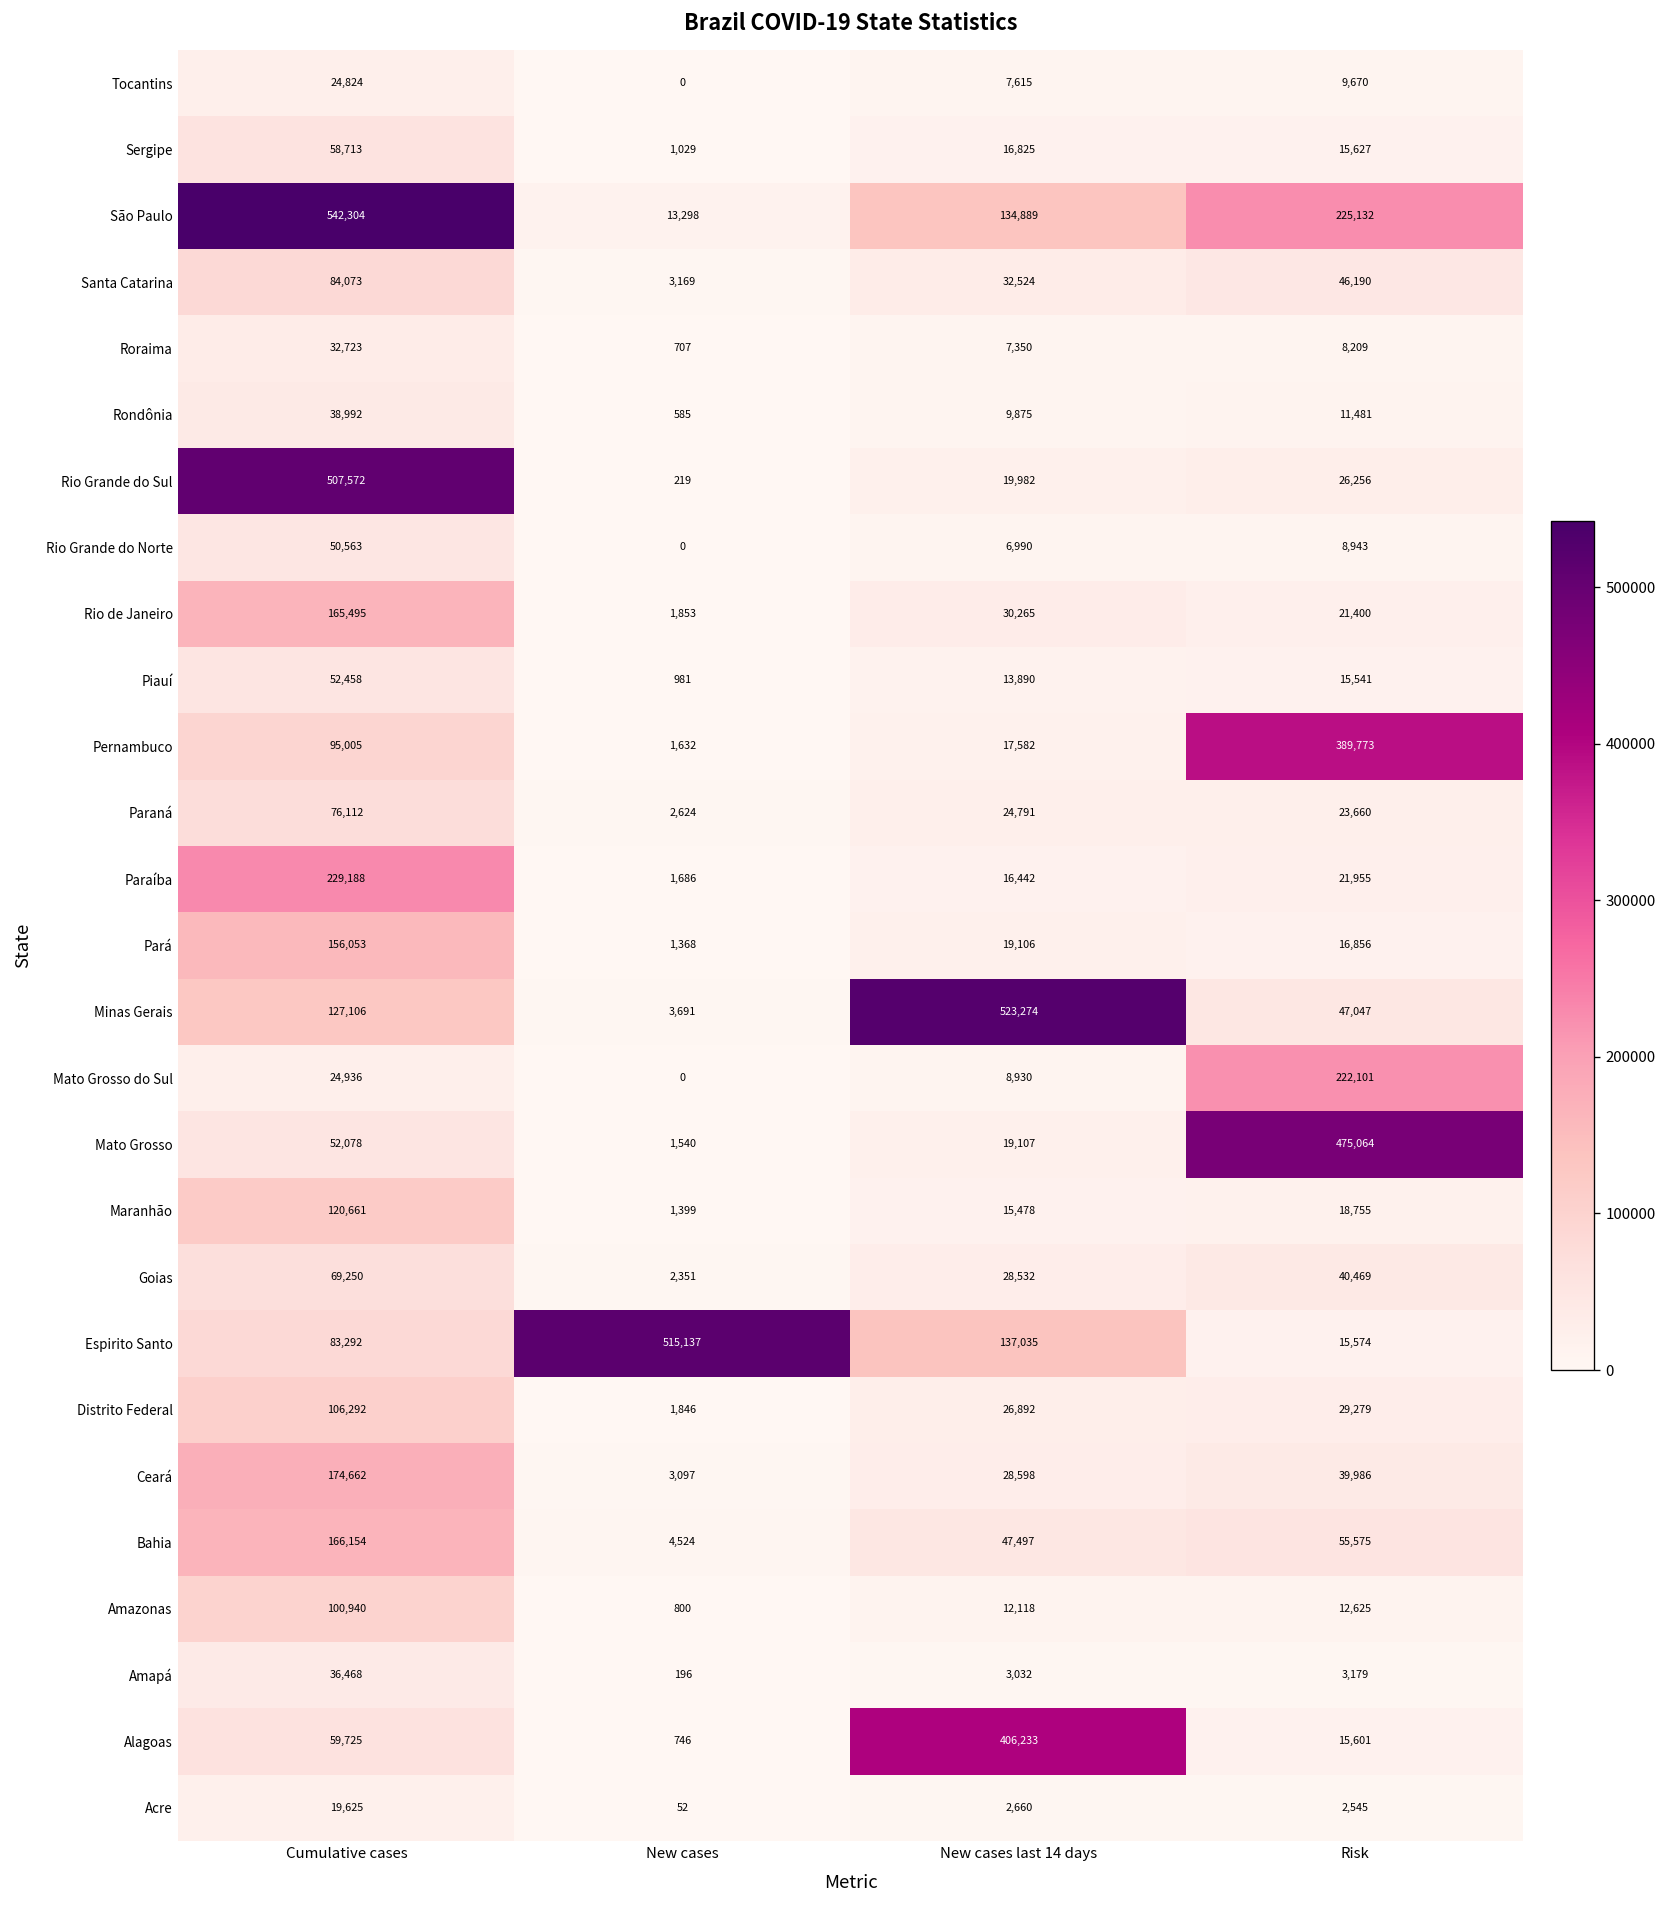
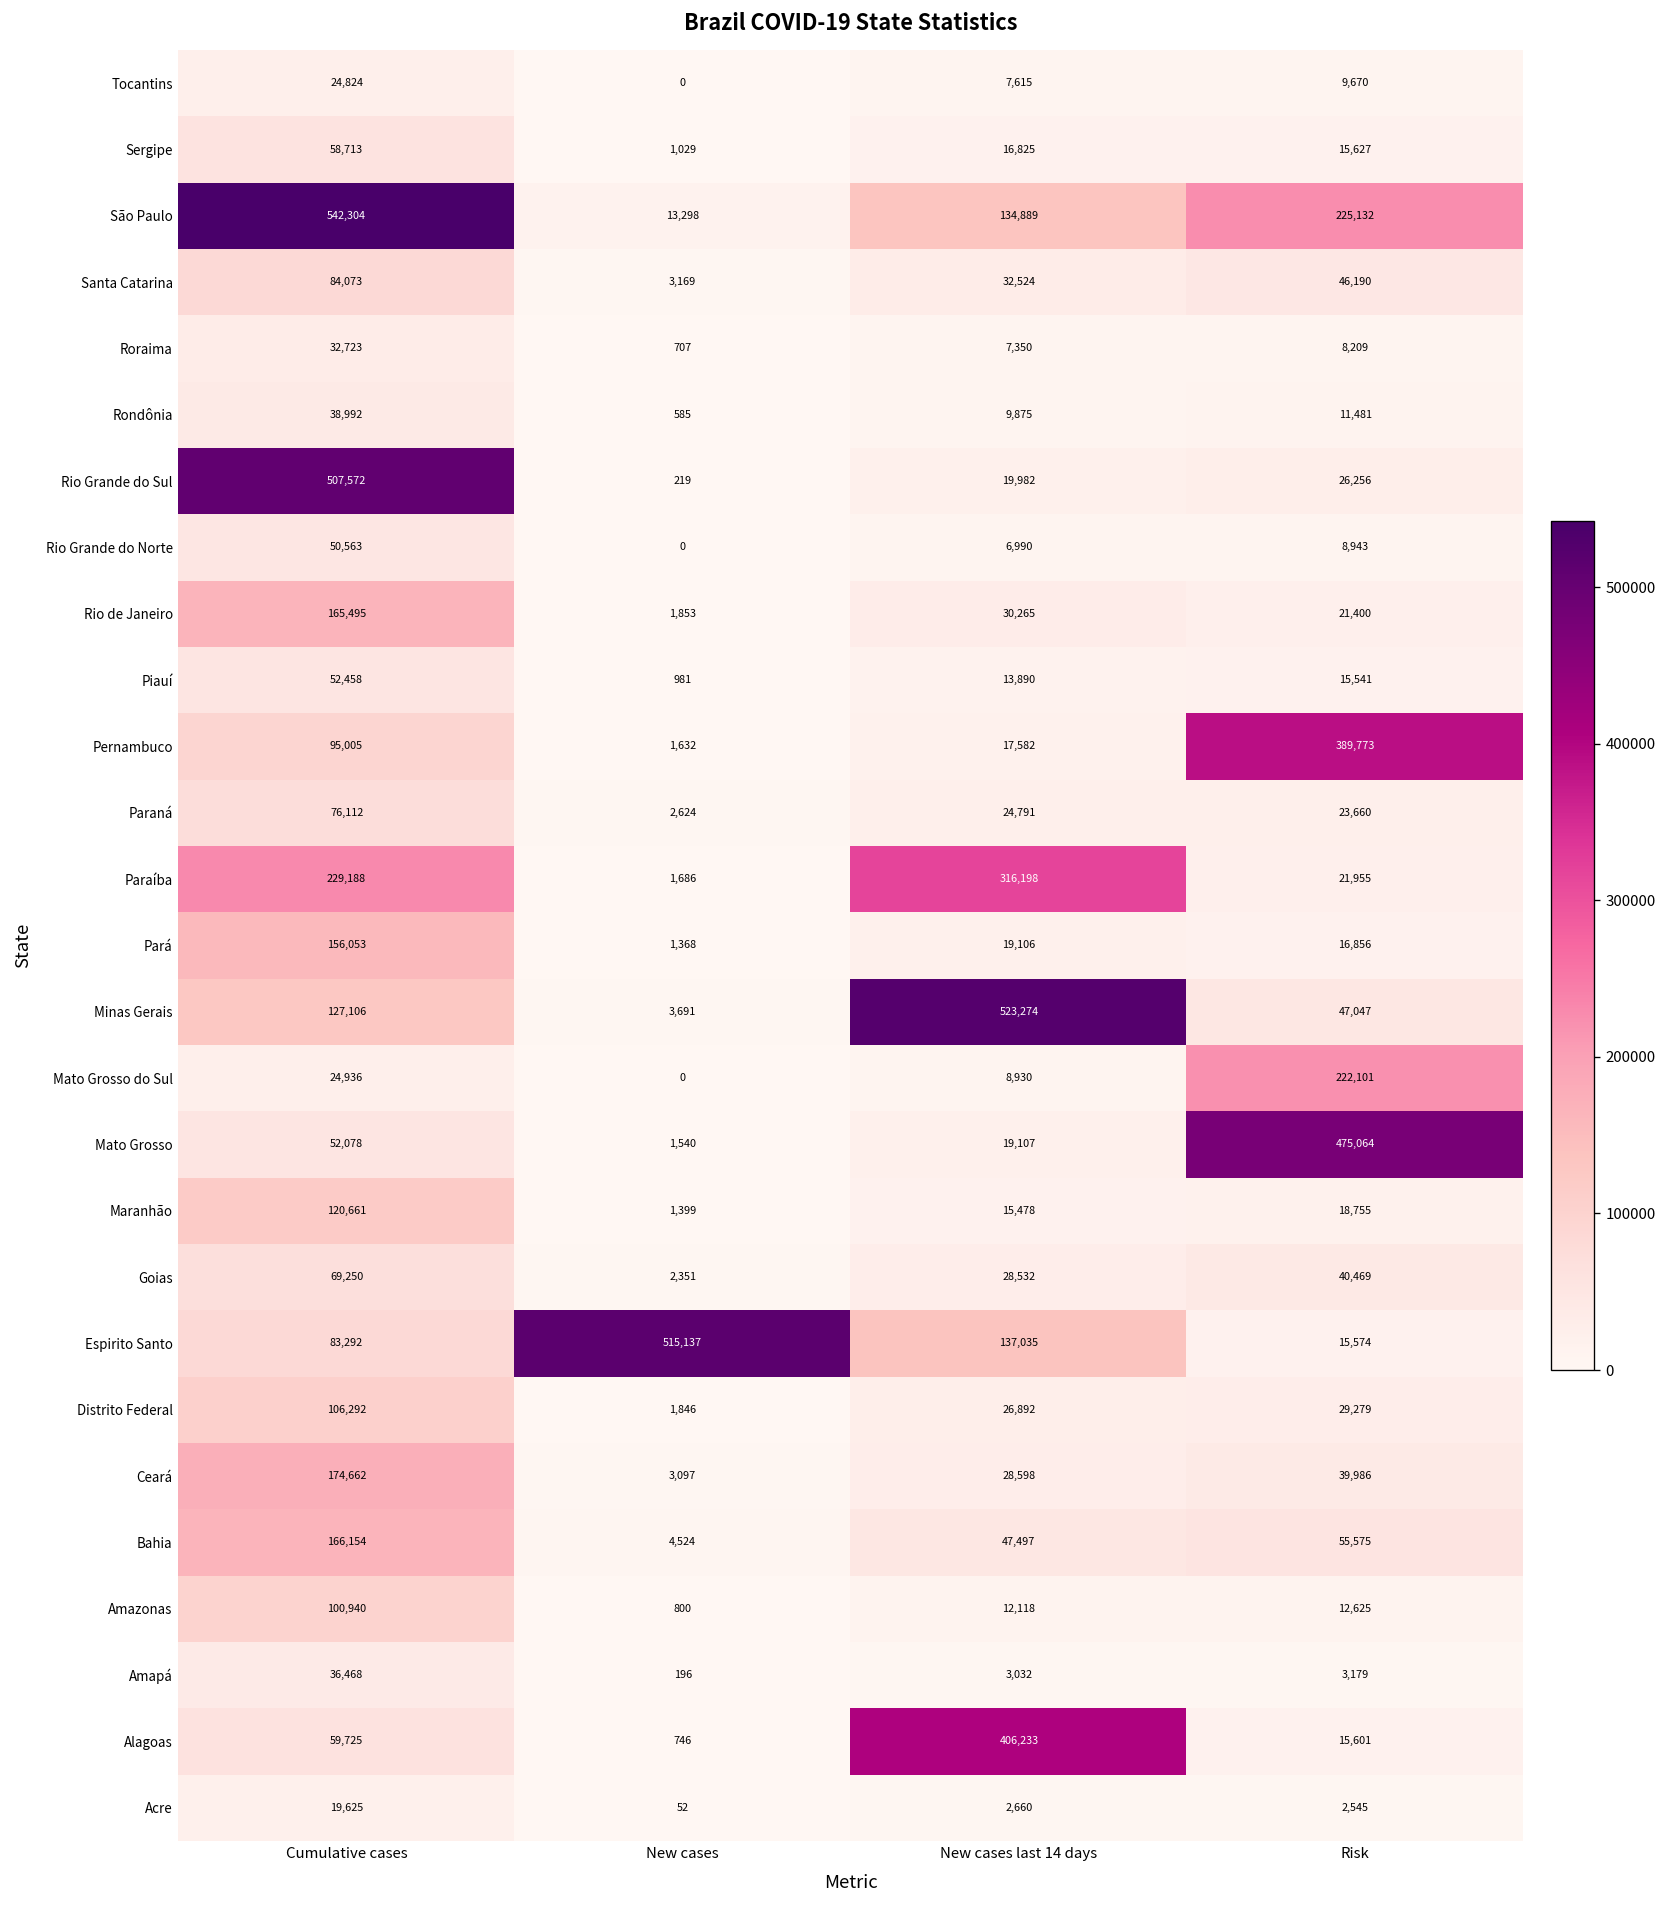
Paraíba, New cases last 14 days: 16,442 -> 316,198
